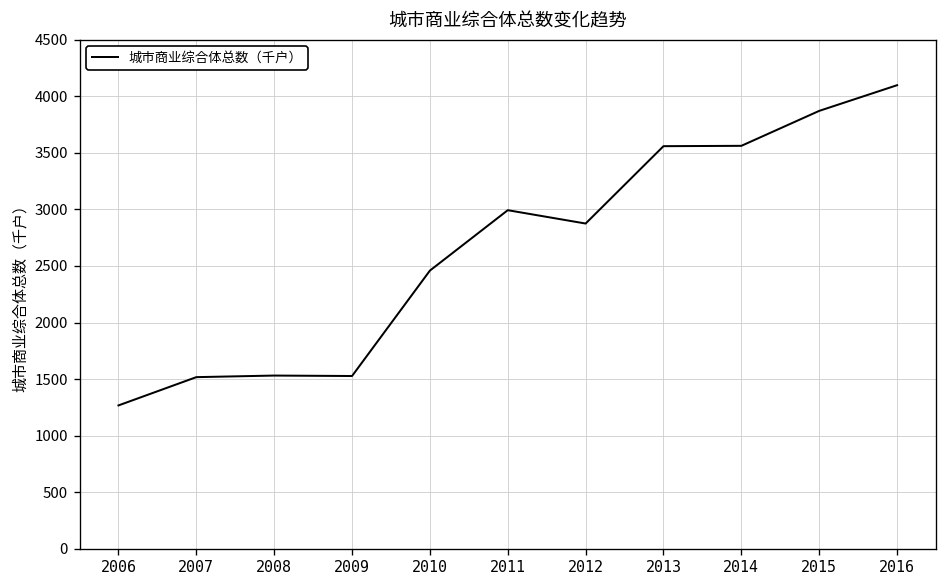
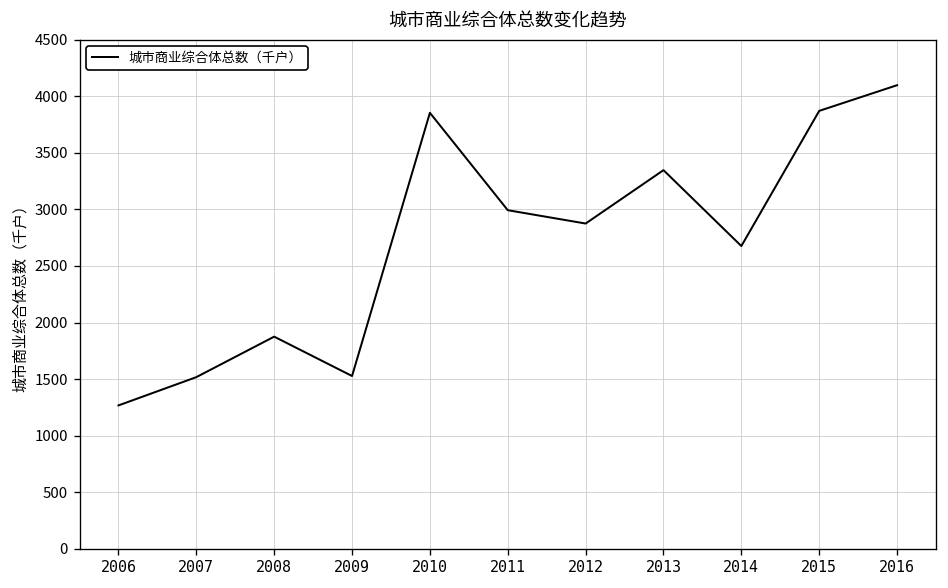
2008: 1500 -> 1900
2010: 2500 -> 3900
2013: 3600 -> 3300
2014: 3600 -> 2700
